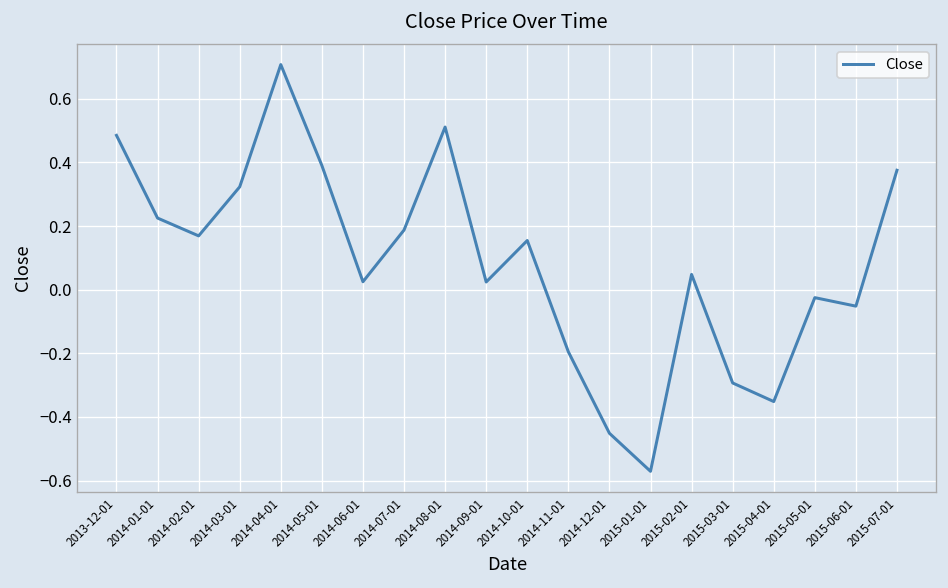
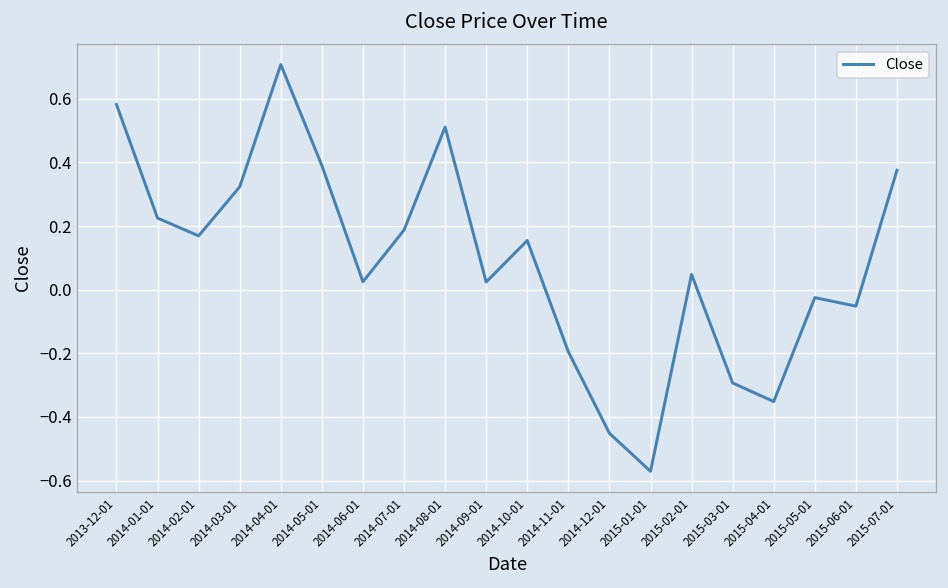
2013-12-01: 0.49 -> 0.58
